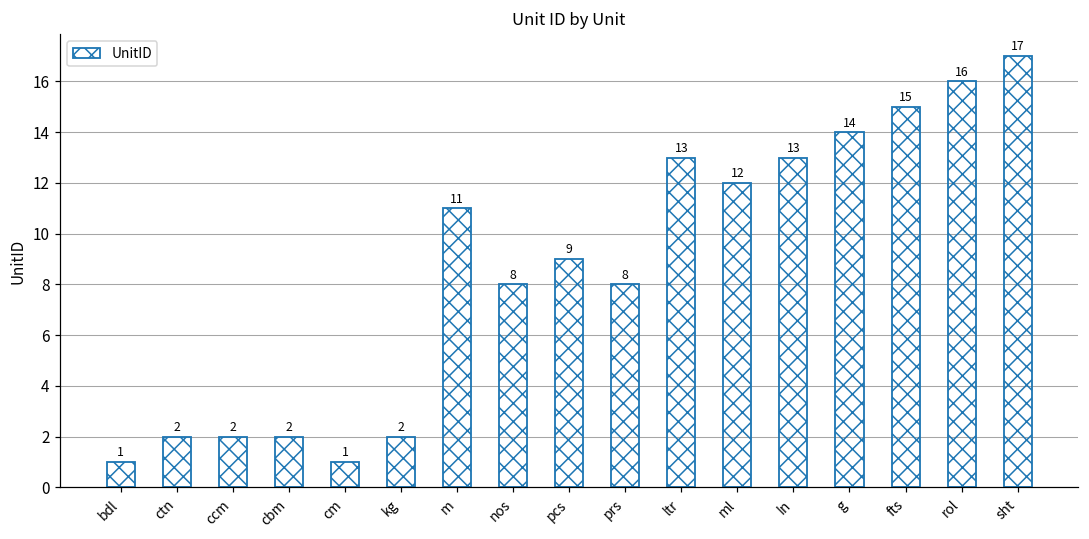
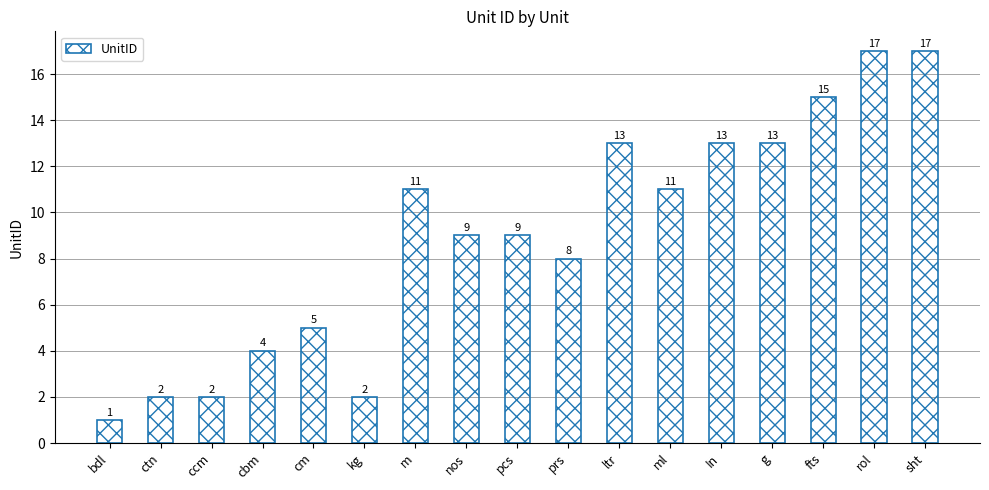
cbm: 2 -> 4
cm: 1 -> 5
nos: 8 -> 9
ml: 12 -> 11
g: 14 -> 13
rol: 16 -> 17
